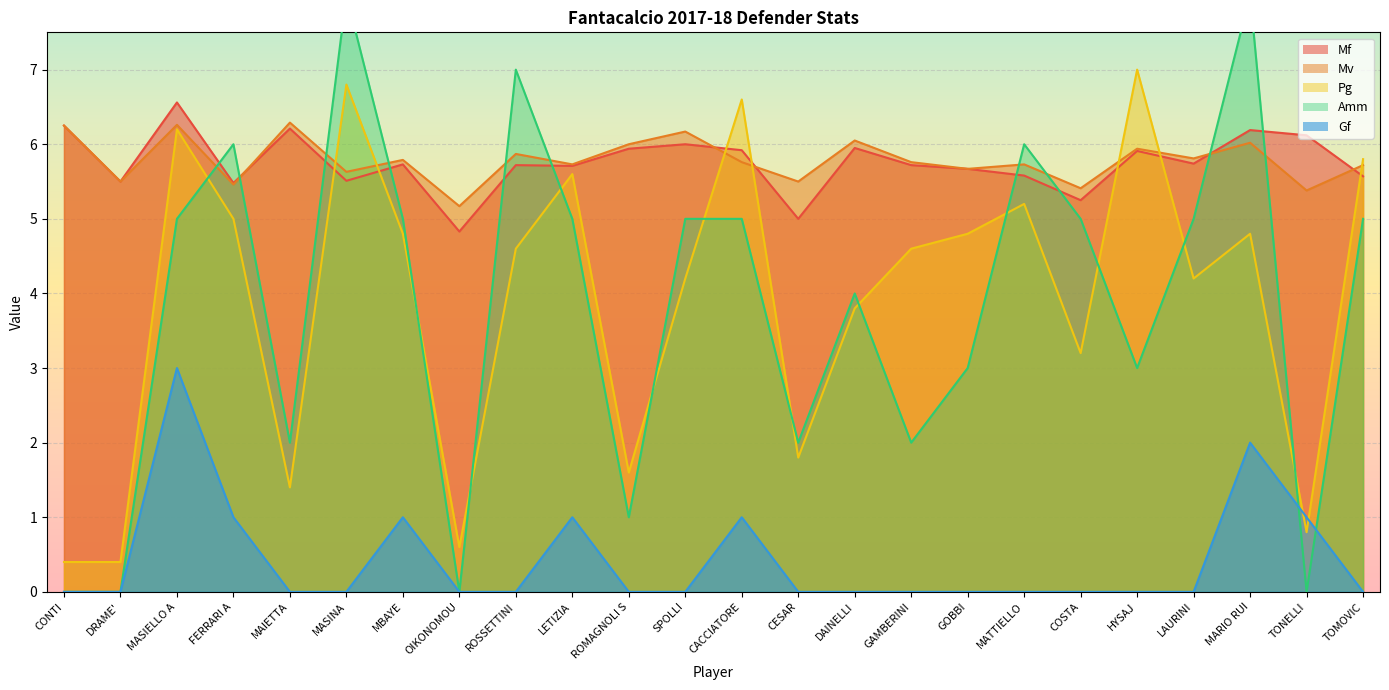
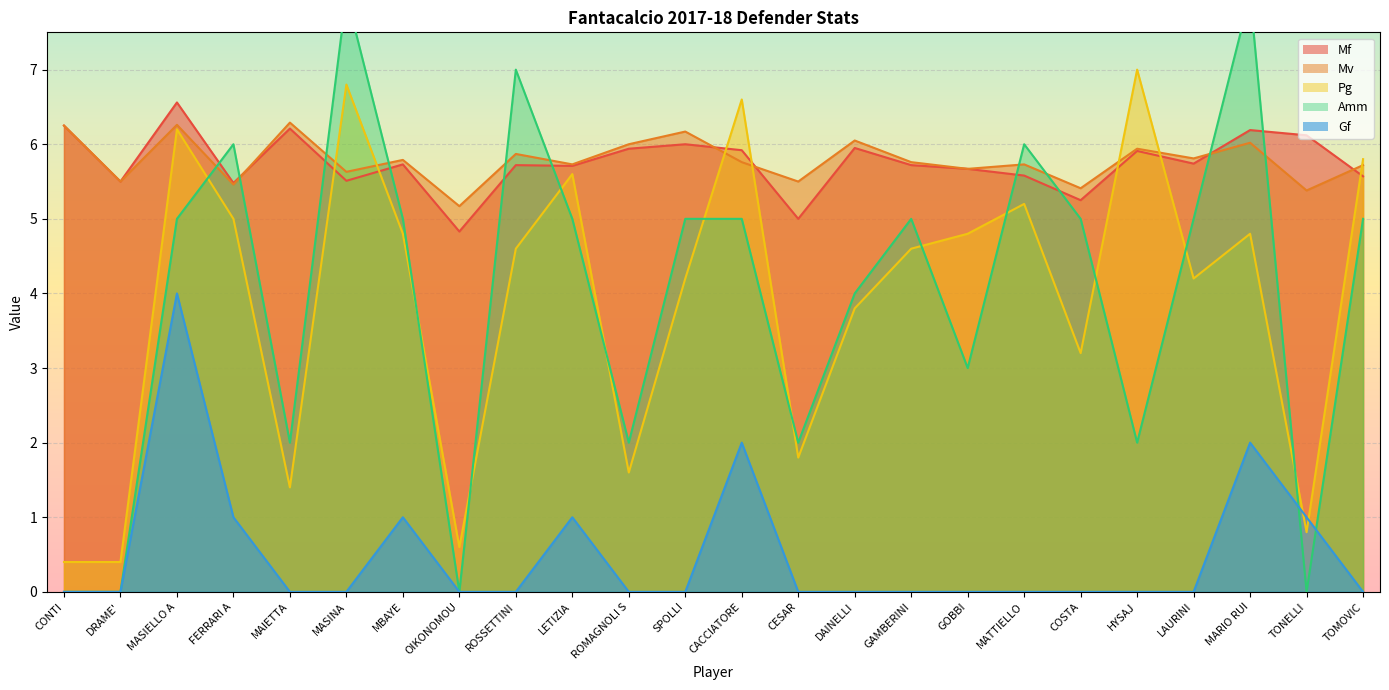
Gf, MASIELLO A: 3 -> 4
Amm, ROMAGNOLI S: 1 -> 2
Gf, CACCIATORE: 1 -> 2
Amm, GAMBERINI: 2 -> 5
Amm, HYSAJ: 3 -> 2
